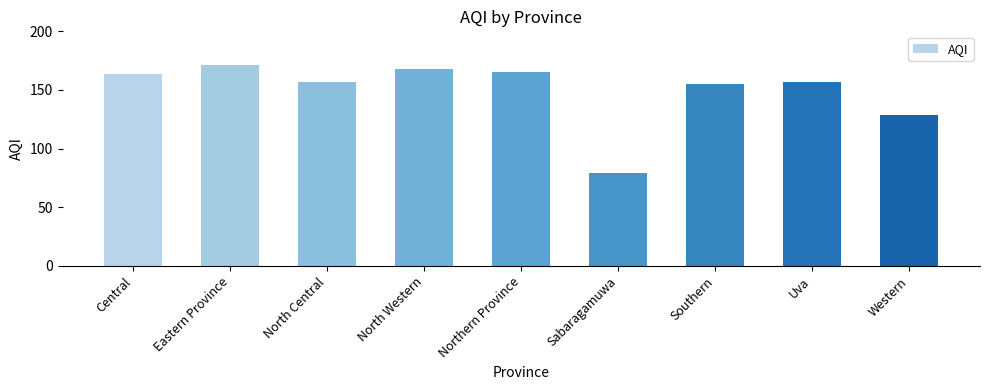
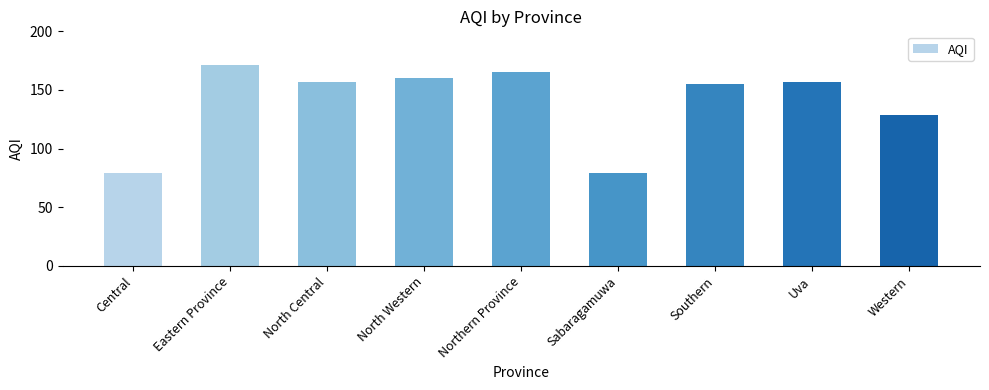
Central: 164 -> 79
North Western: 168 -> 160
